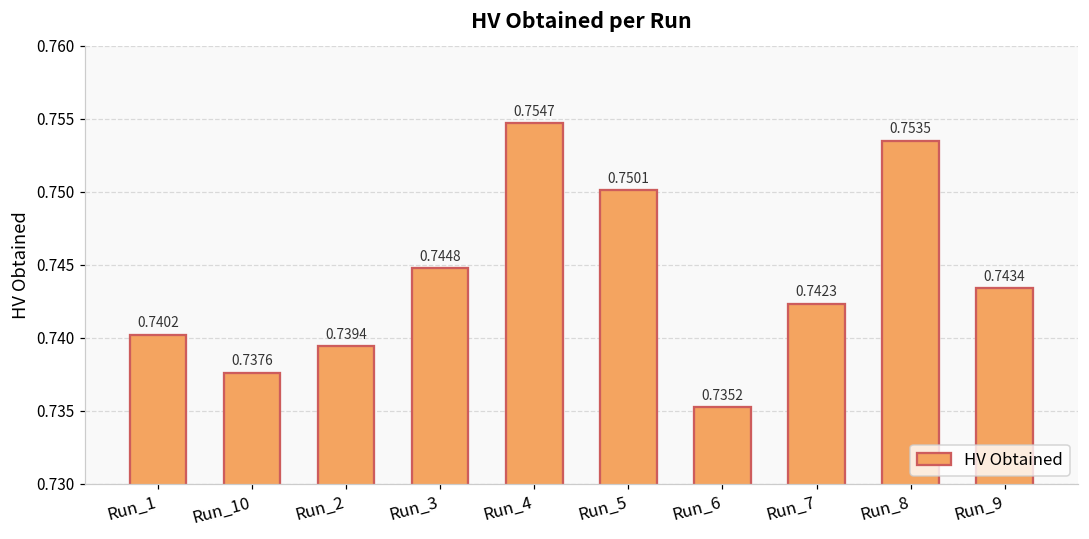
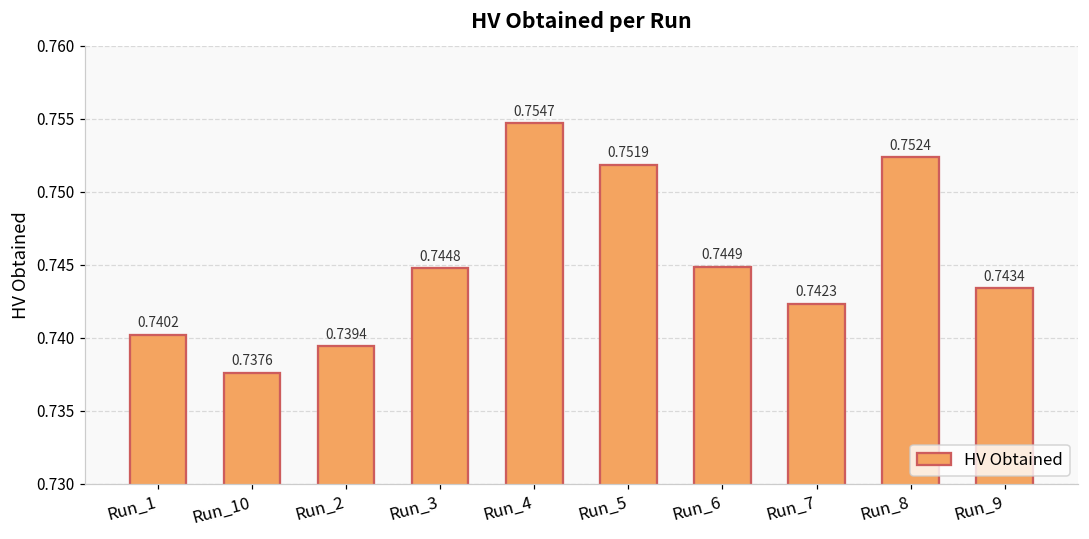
Run_5: 0.7501 -> 0.7519
Run_6: 0.7352 -> 0.7449
Run_8: 0.7535 -> 0.7524
